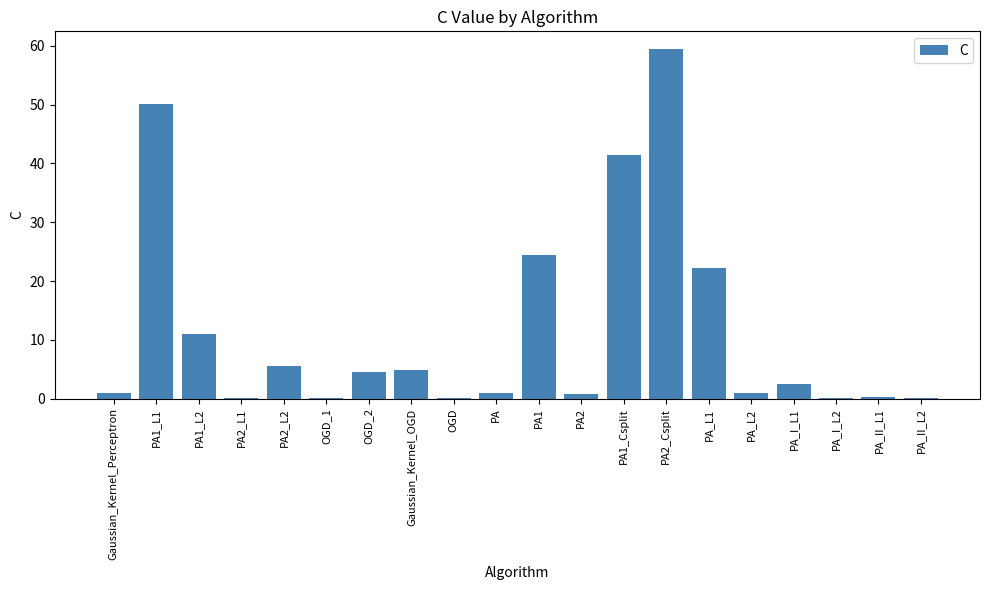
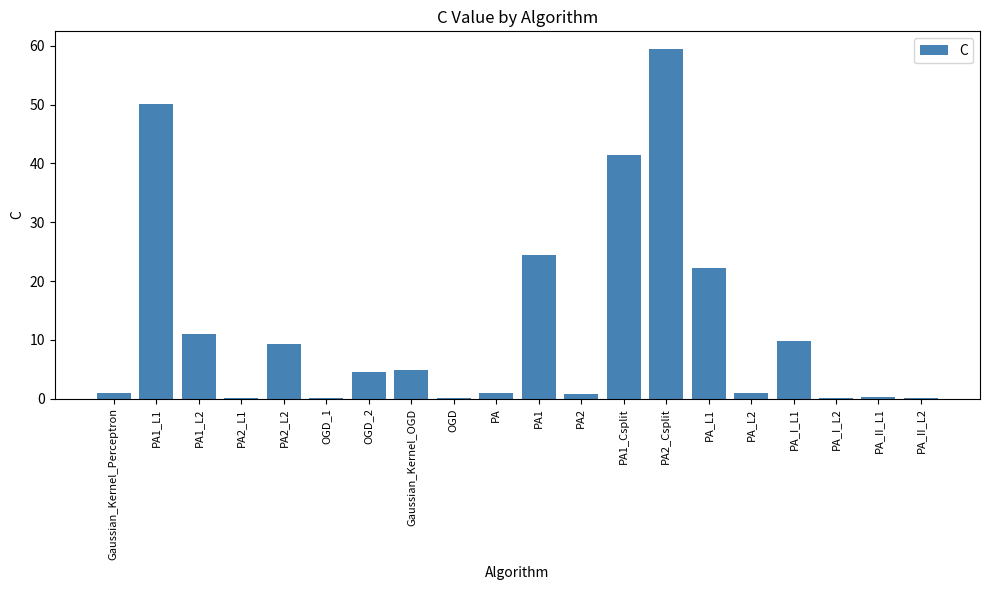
PA2_L2: 6 -> 9
PA_I_L1: 2 -> 10
